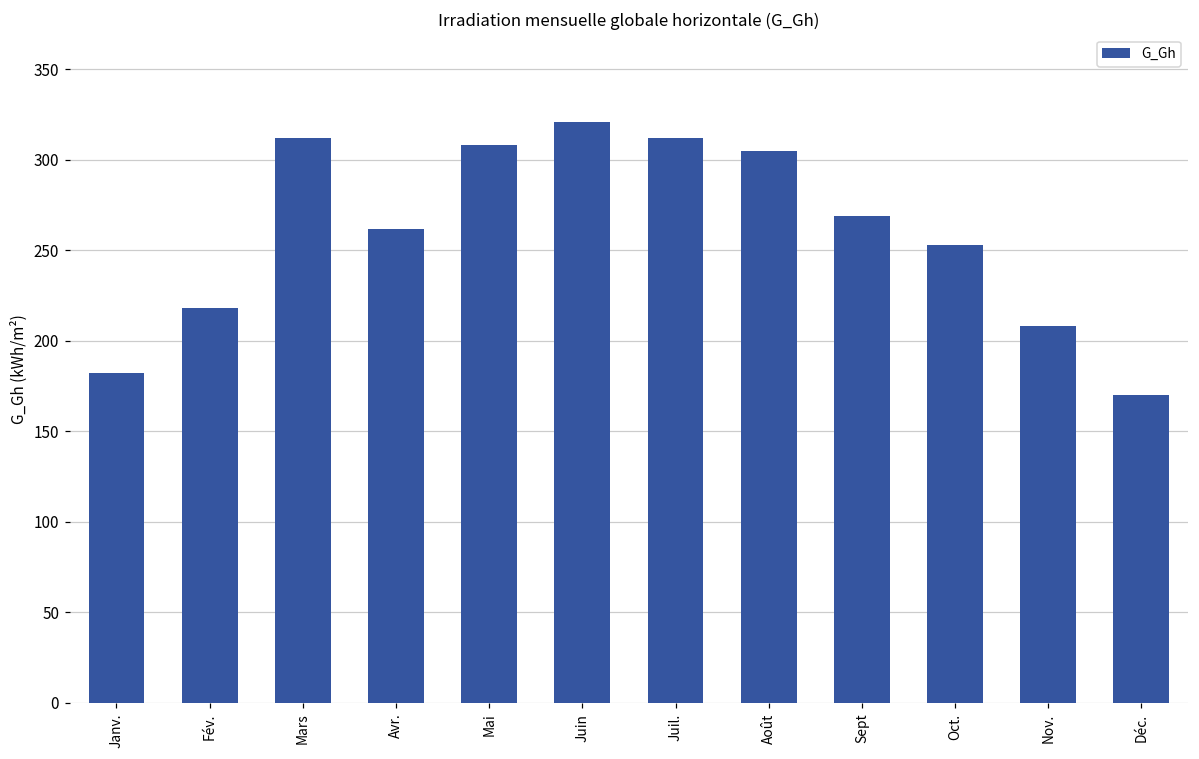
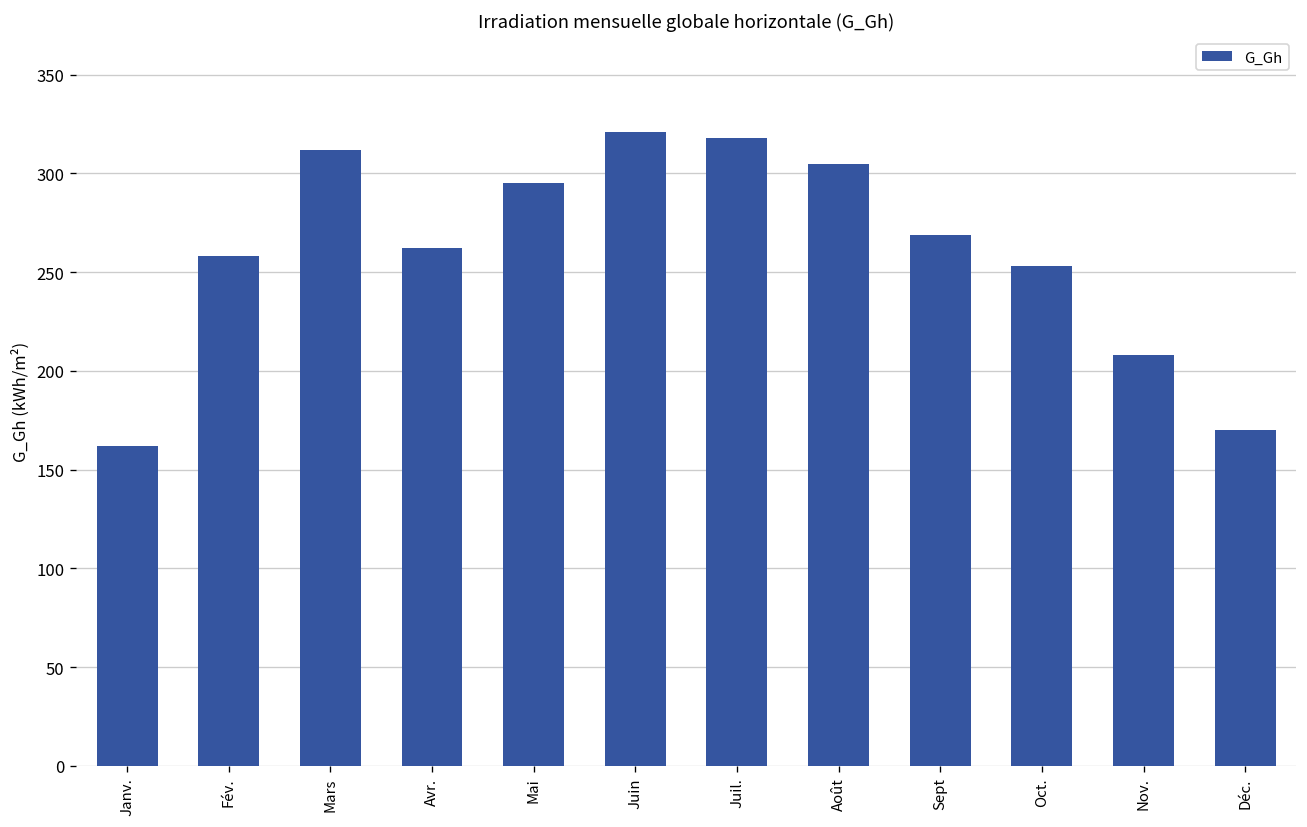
Janv.: 182 -> 162
Fév.: 218 -> 258
Mai: 308 -> 295
Juil.: 312 -> 318
